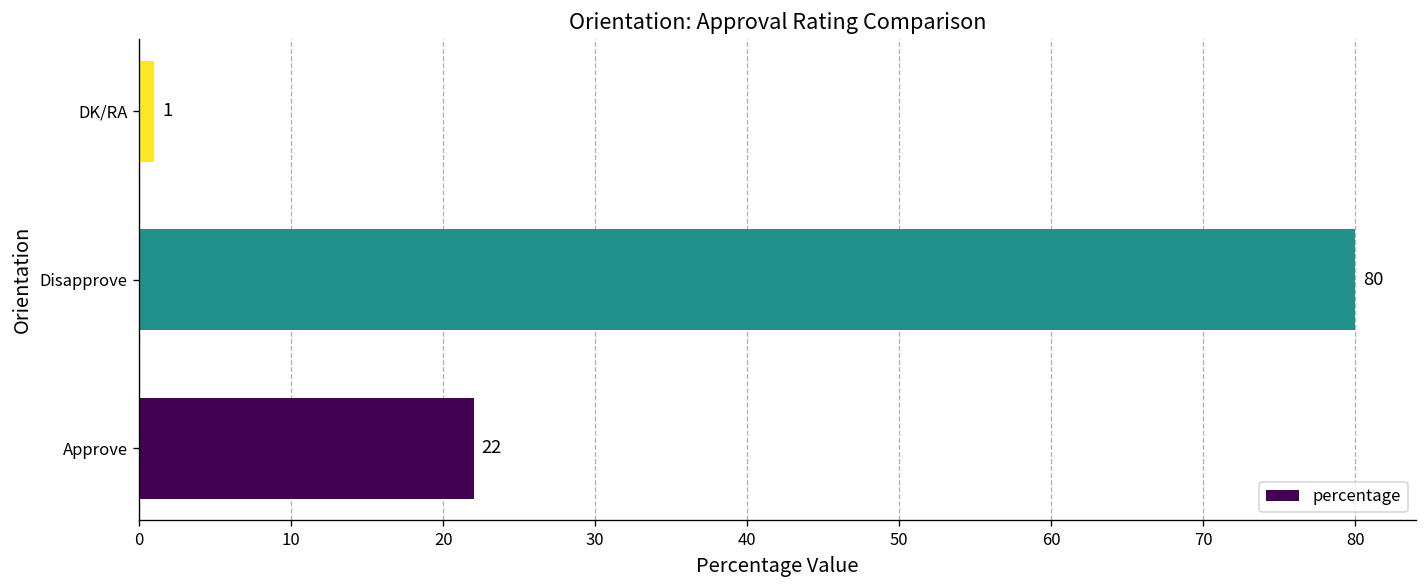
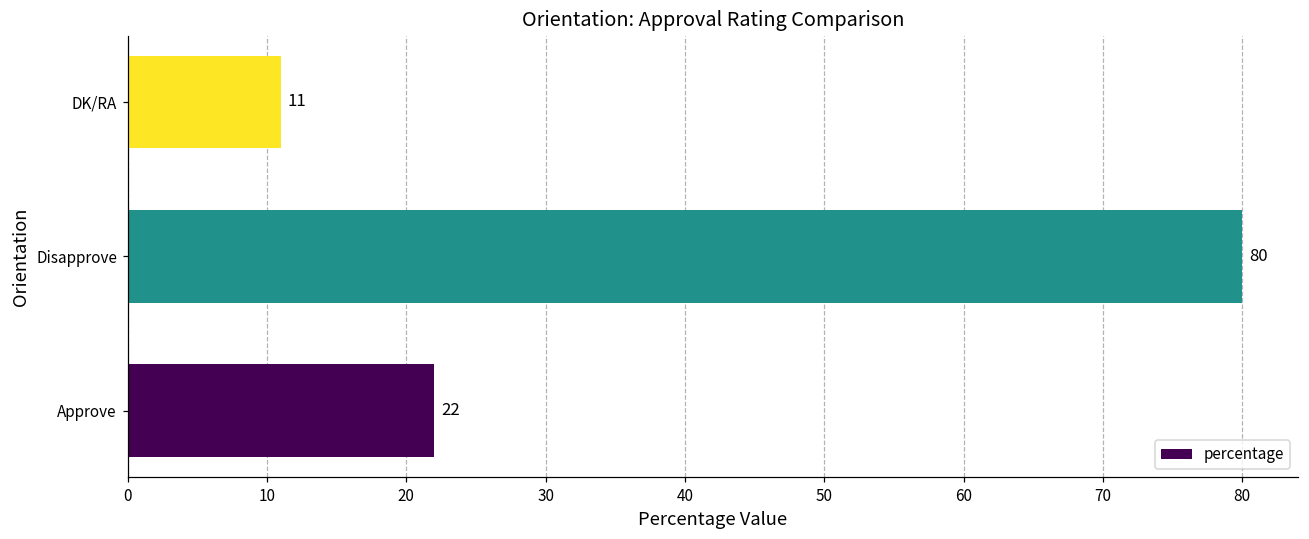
DK/RA: 1 -> 11
